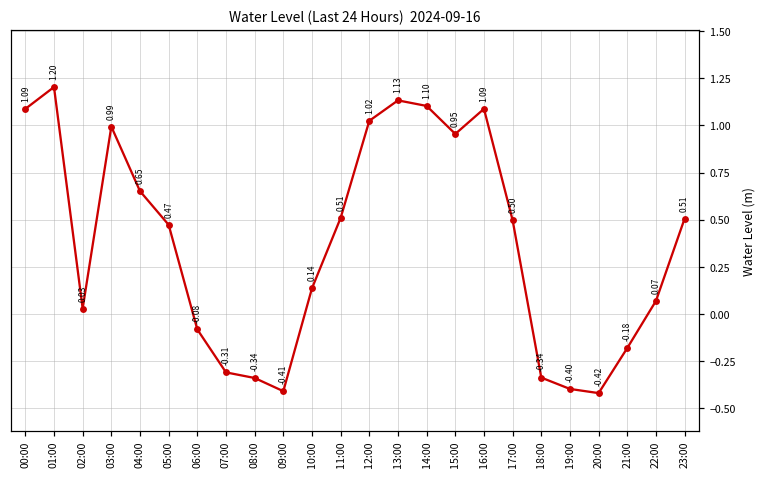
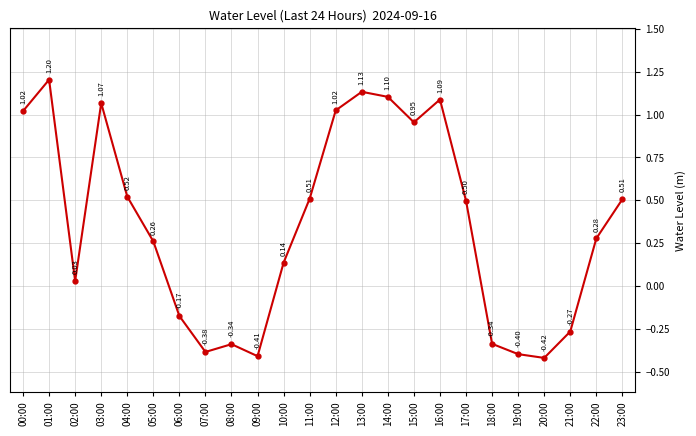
00:00: 1.09 -> 1.02
03:00: 0.99 -> 1.07
04:00: 0.65 -> 0.52
05:00: 0.47 -> 0.26
06:00: -0.08 -> -0.17
07:00: -0.31 -> -0.38
21:00: -0.18 -> -0.27
22:00: 0.07 -> 0.28
